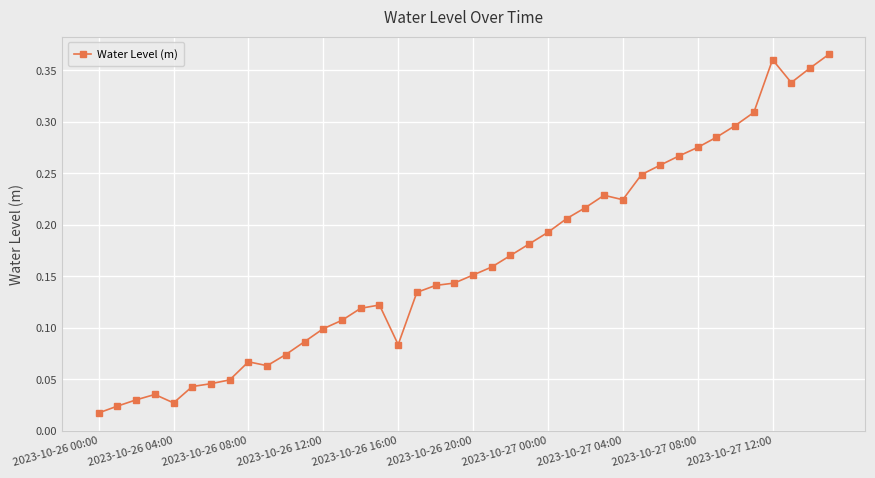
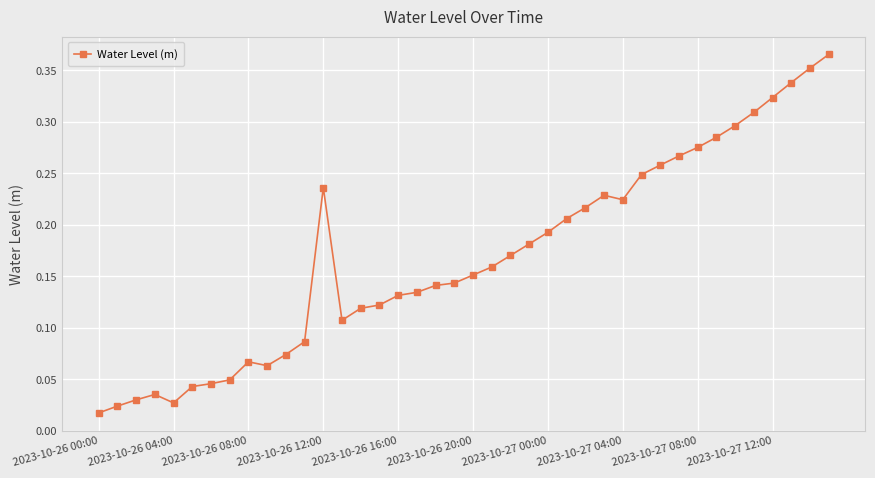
2023-10-26 12:00: 0.099 -> 0.236
2023-10-26 16:00: 0.084 -> 0.131
2023-10-27 12:00: 0.361 -> 0.324
